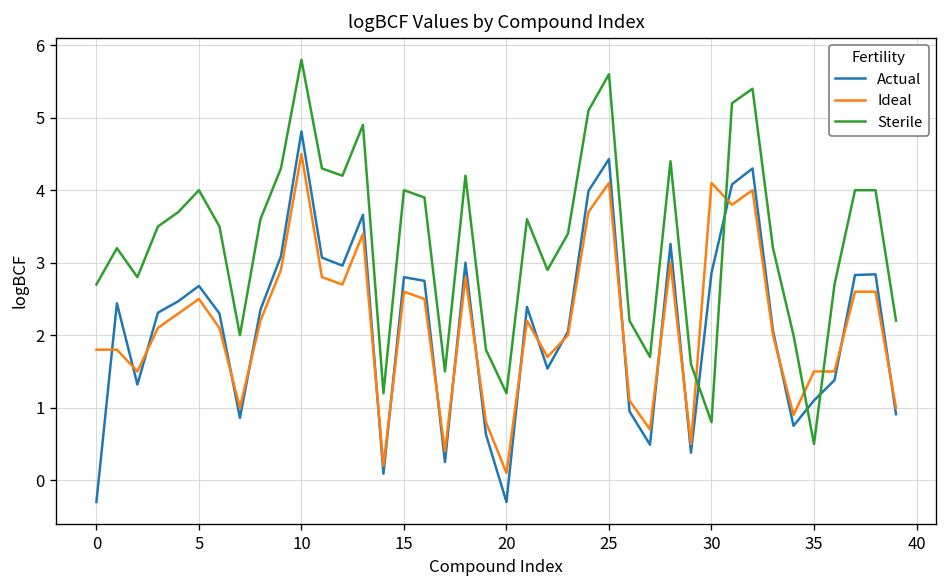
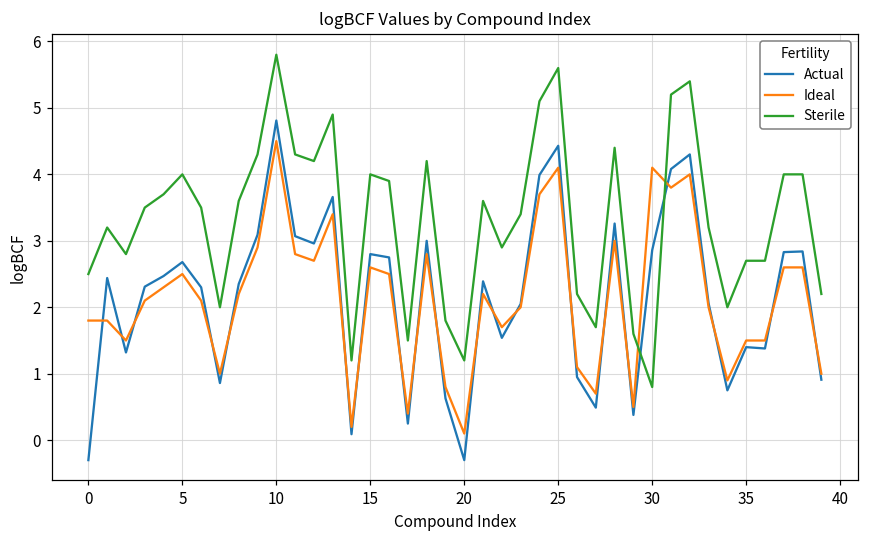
Sterile, 0: 2.7 -> 2.5
Actual, 35: 1.1 -> 1.4
Sterile, 35: 0.5 -> 2.7
